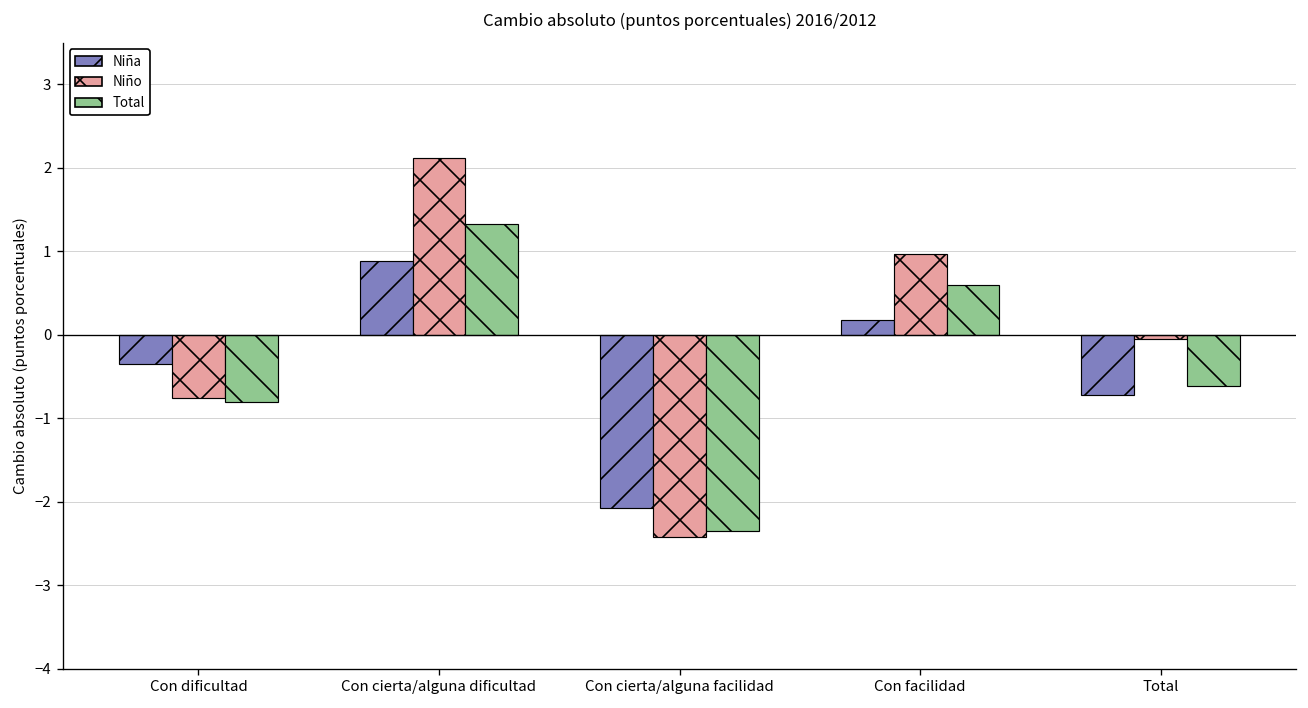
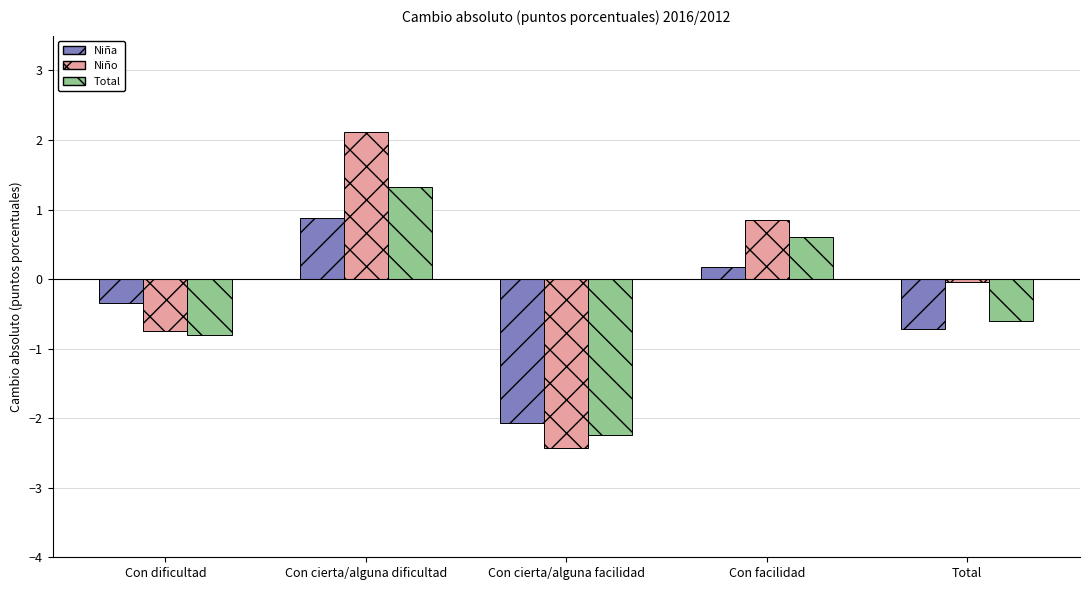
Total, Con cierta/alguna facilidad: -2.4 -> -2.2
Niño, Con facilidad: 1.0 -> 0.8
